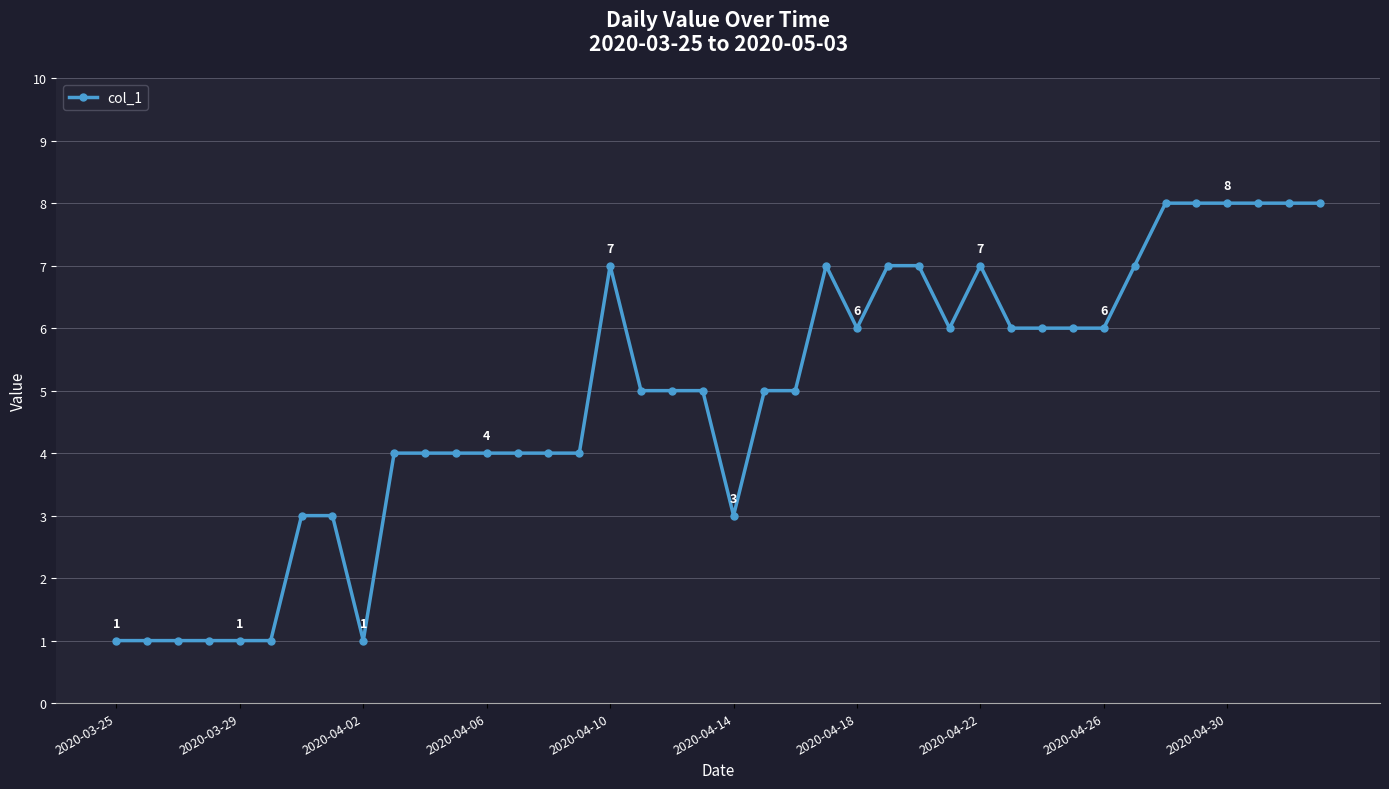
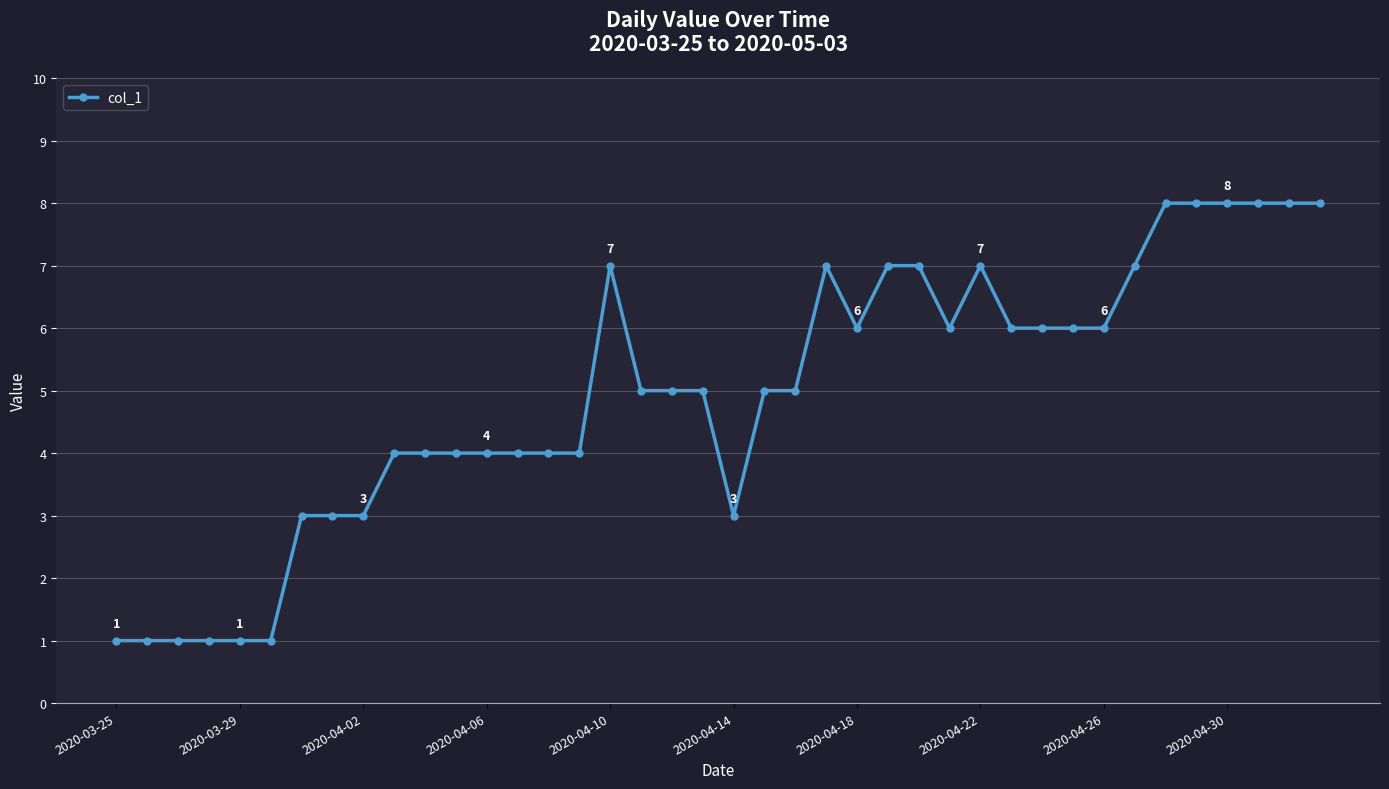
2020-04-02: 1 -> 3
